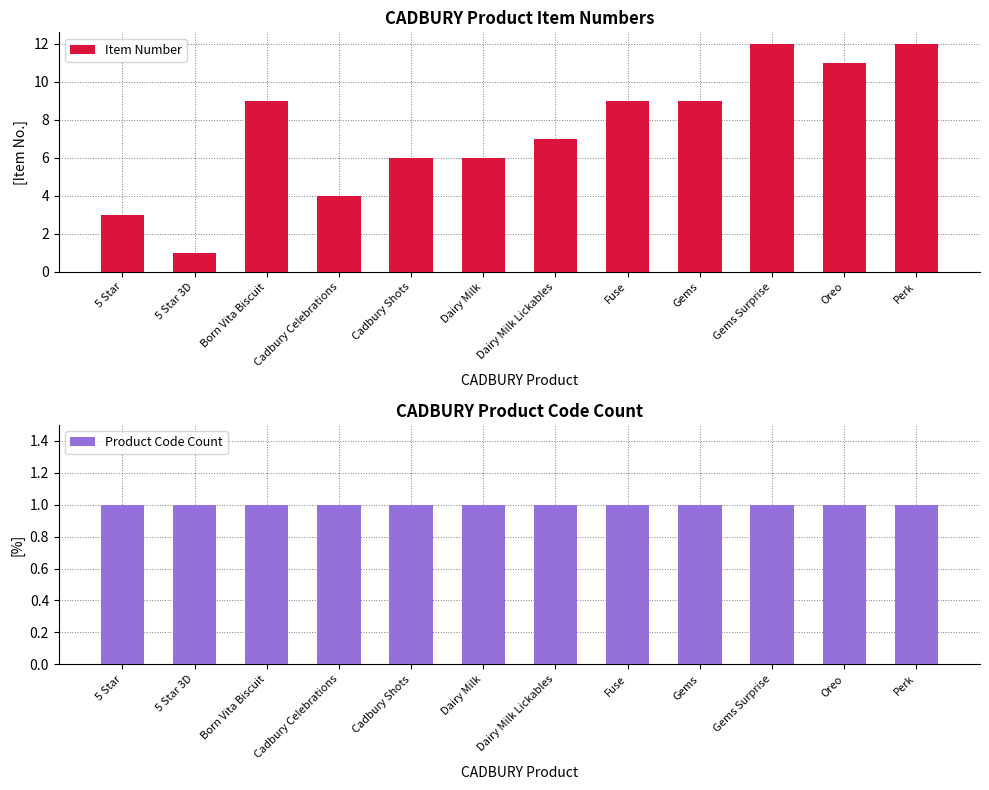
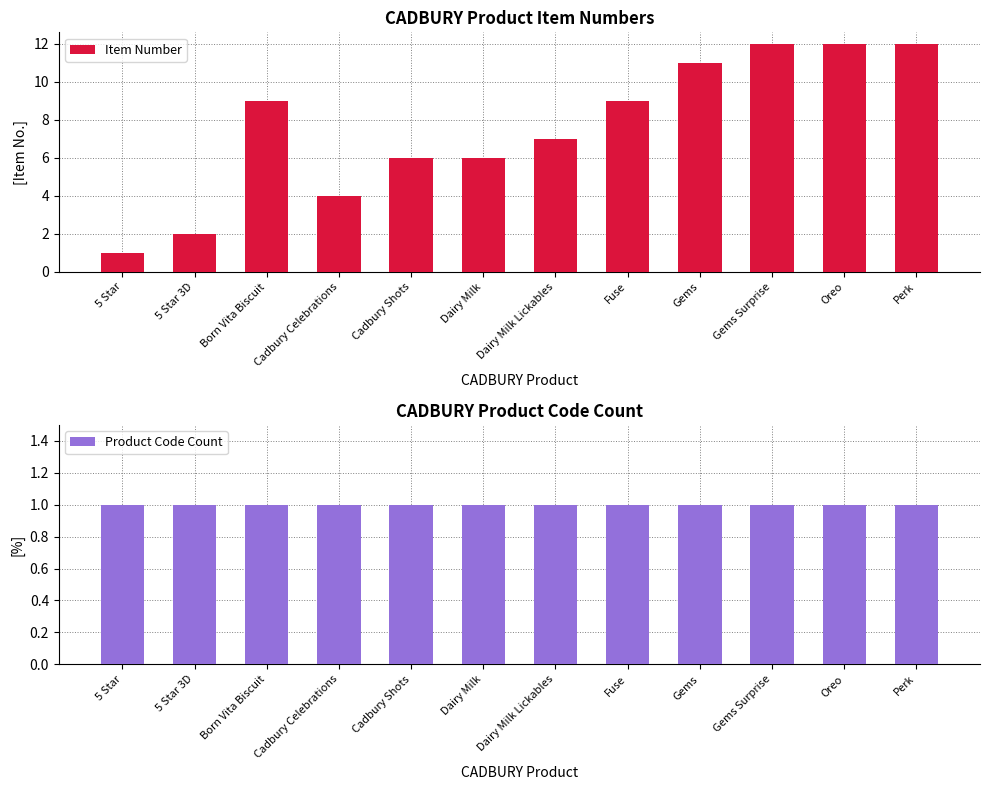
CADBURY Product Item Numbers, 5 Star: 3 -> 1
CADBURY Product Item Numbers, 5 Star 3D: 1 -> 2
CADBURY Product Item Numbers, Gems: 9 -> 11
CADBURY Product Item Numbers, Oreo: 11 -> 12
